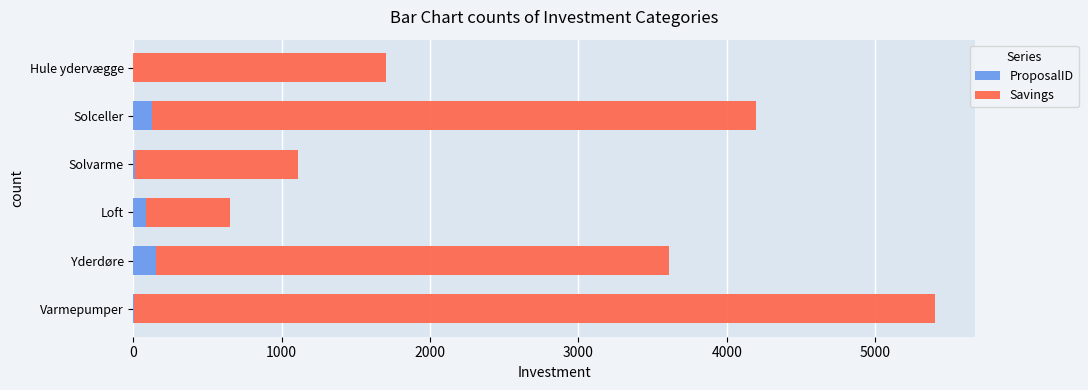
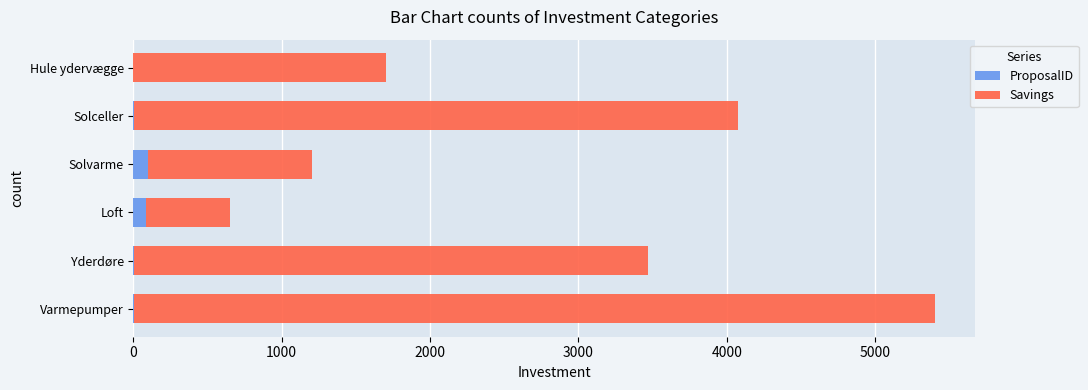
ProposalID, Solceller: 130 -> 10
ProposalID, Solvarme: 10 -> 100
ProposalID, Yderdøre: 150 -> 10
